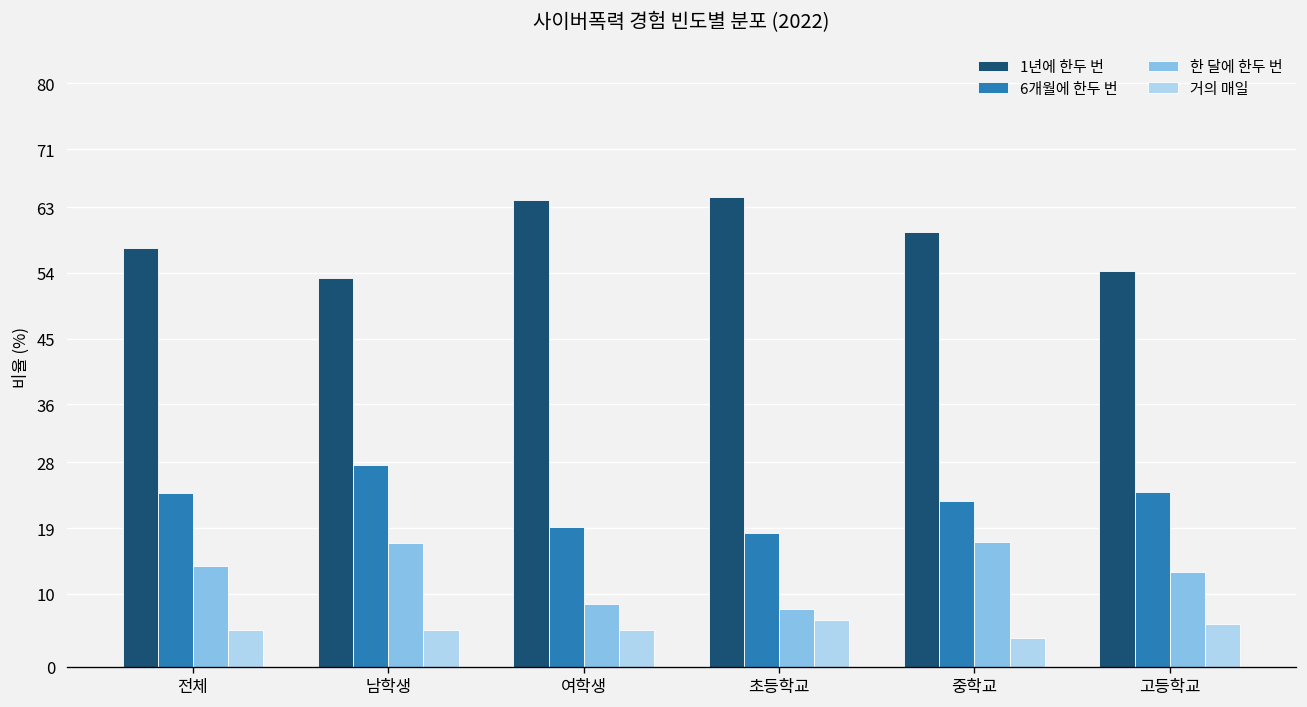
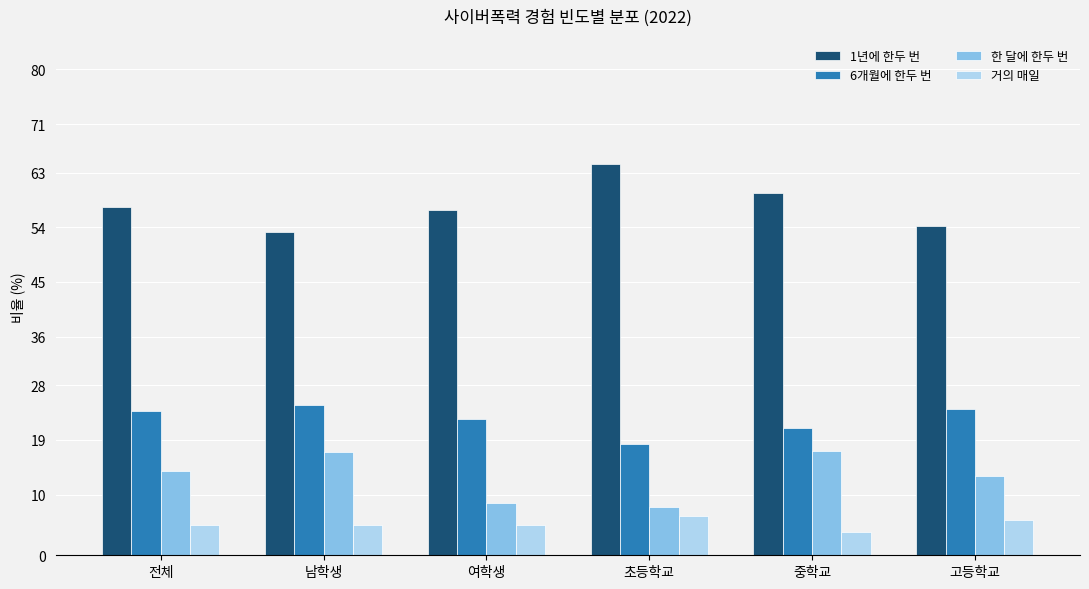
6개월에 한두 번, 남학생: 28 -> 25
1년에 한두 번, 여학생: 64 -> 57
6개월에 한두 번, 여학생: 19 -> 22
6개월에 한두 번, 중학교: 23 -> 21
